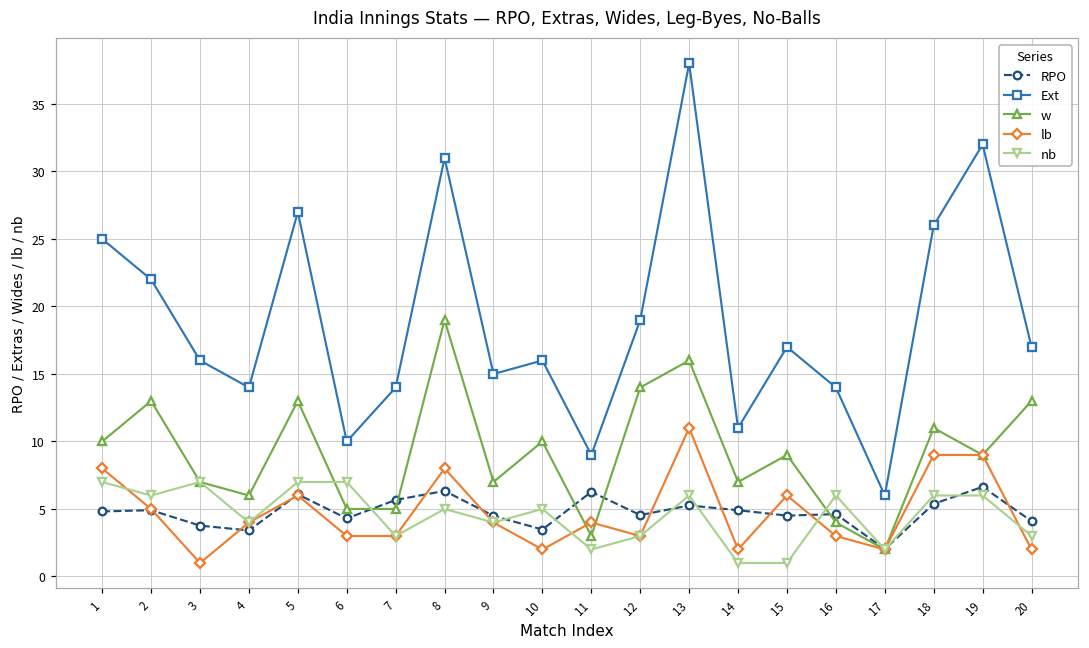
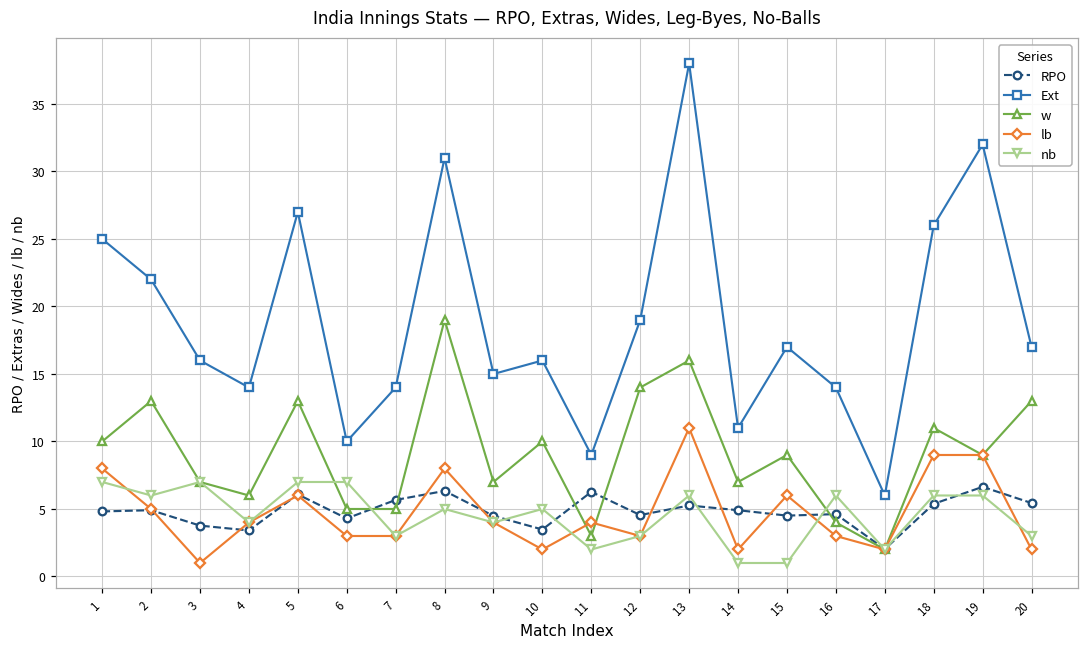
RPO, 20: 4.1 -> 5.4
